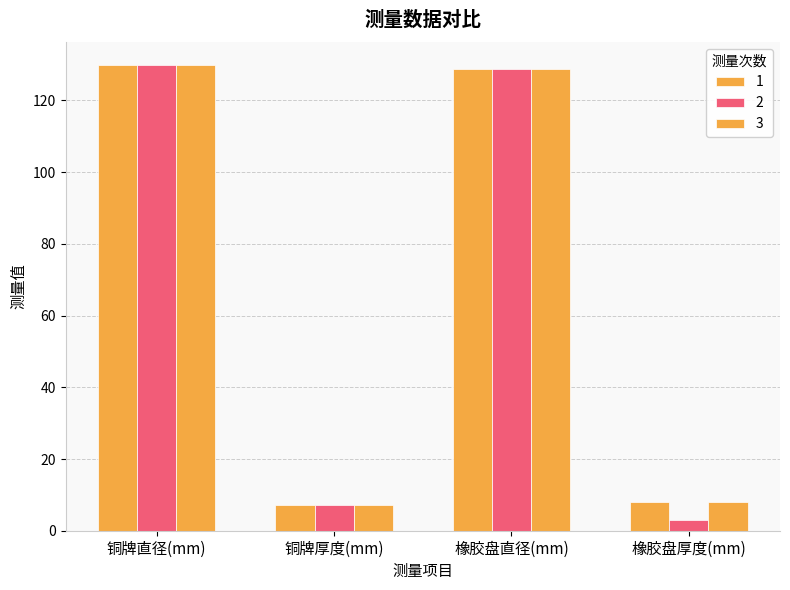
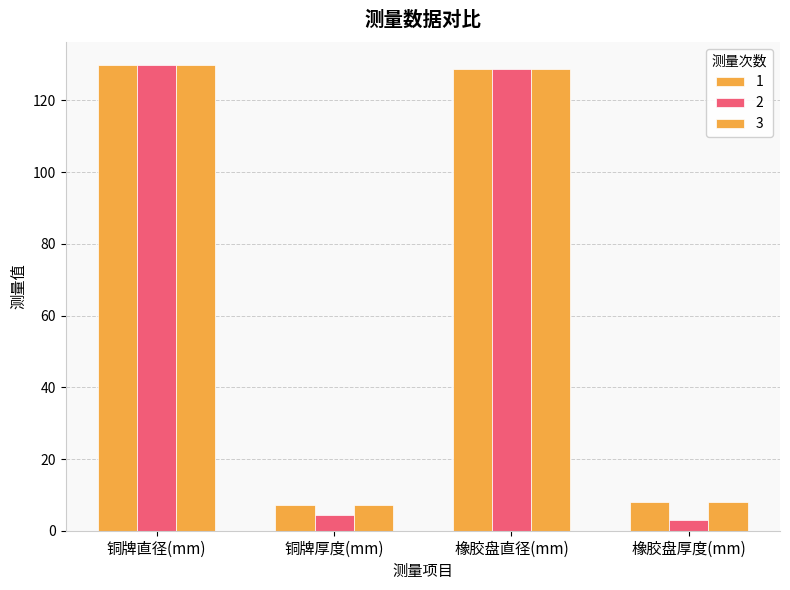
2, 铜牌厚度(mm): 7 -> 5
